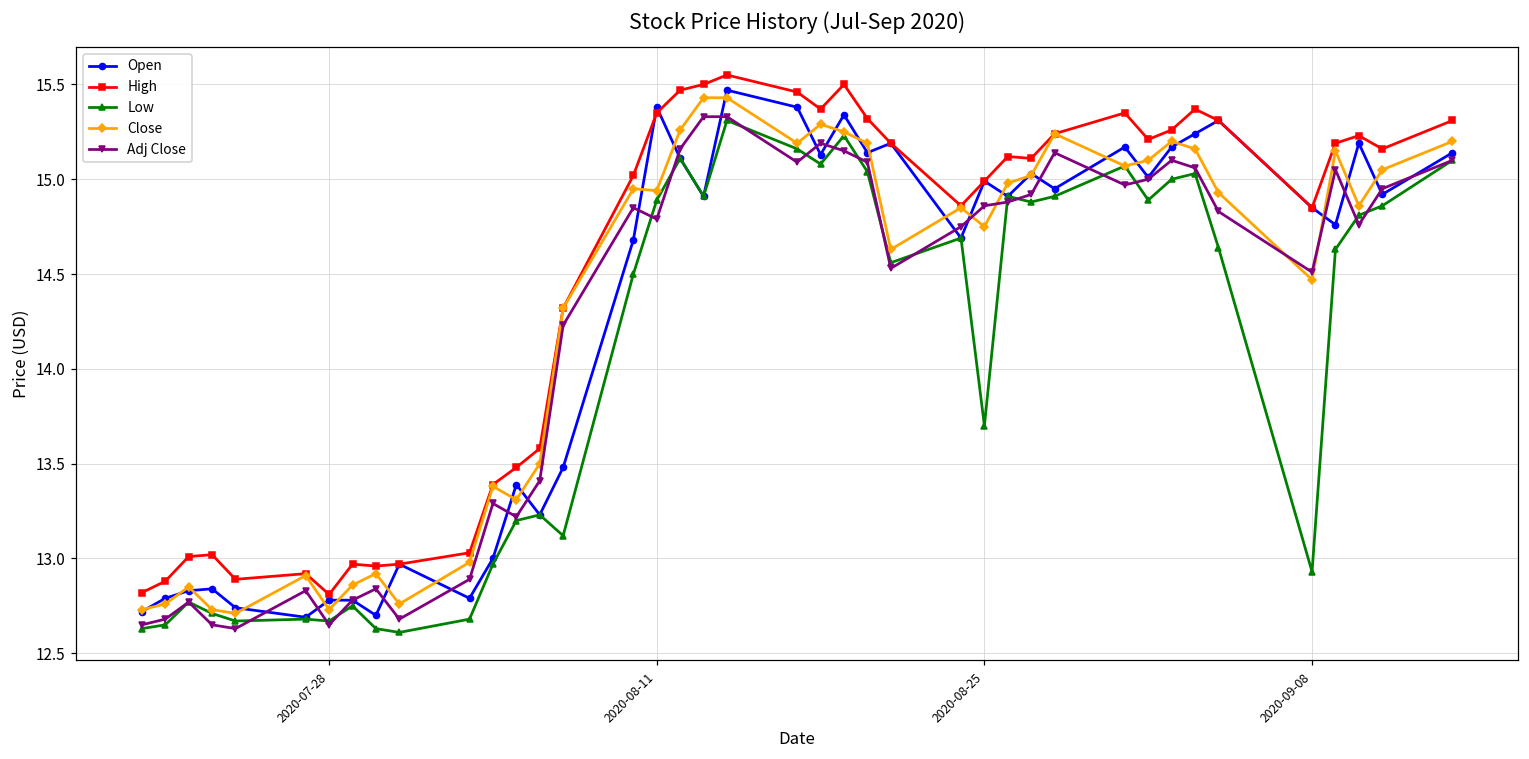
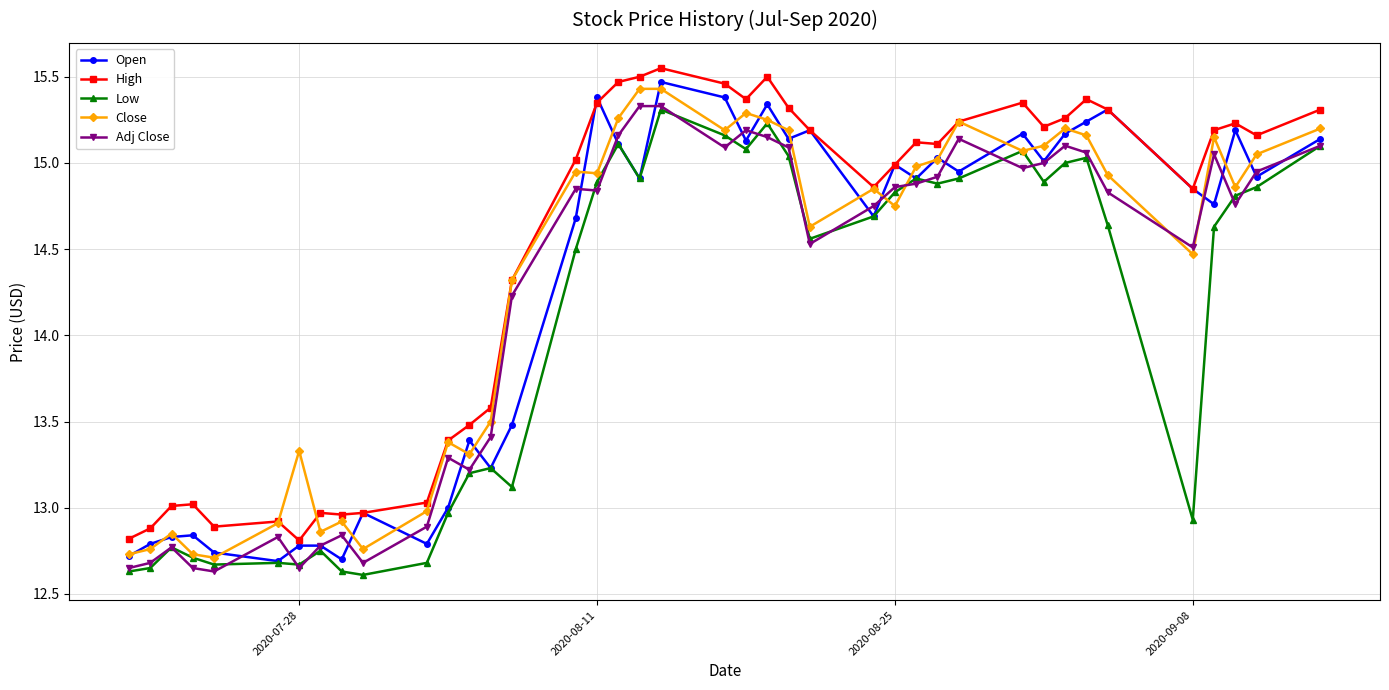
Close, 2020-07-28: 12.73 -> 13.33
Adj Close, 2020-08-11: 14.79 -> 14.84
Low, 2020-08-25: 13.70 -> 14.83
